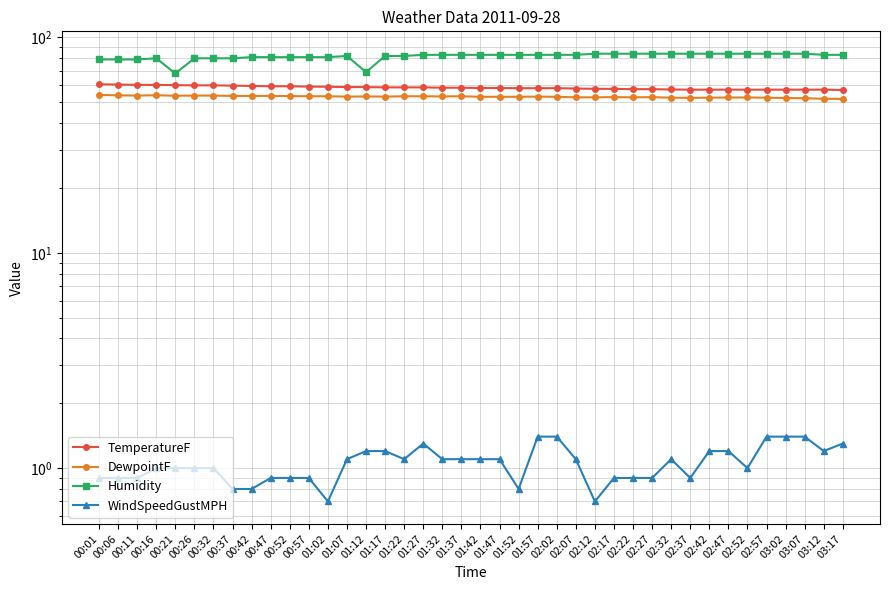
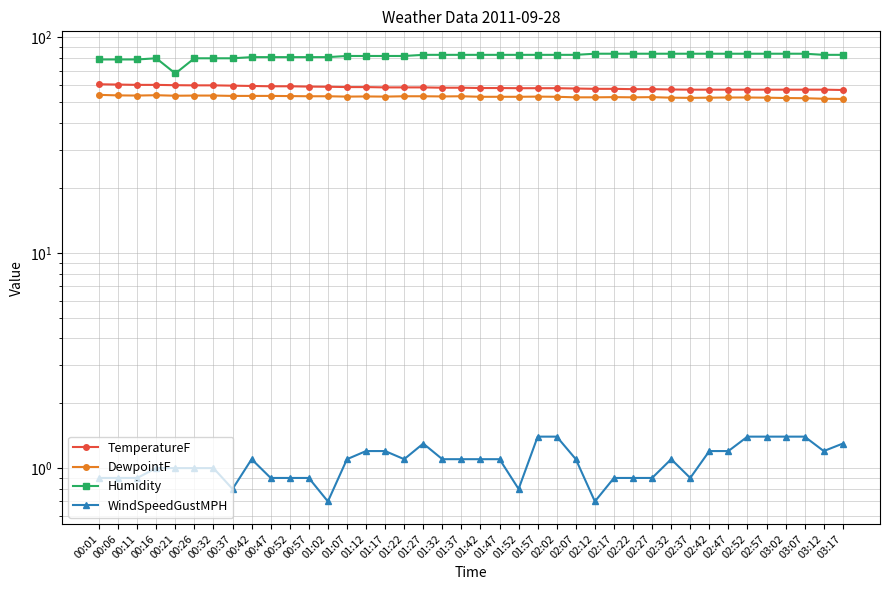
WindSpeedGustMPH, 00:42: 0.8 -> 1.1
Humidity, 01:12: 69 -> 82
WindSpeedGustMPH, 02:52: 1.0 -> 1.4
